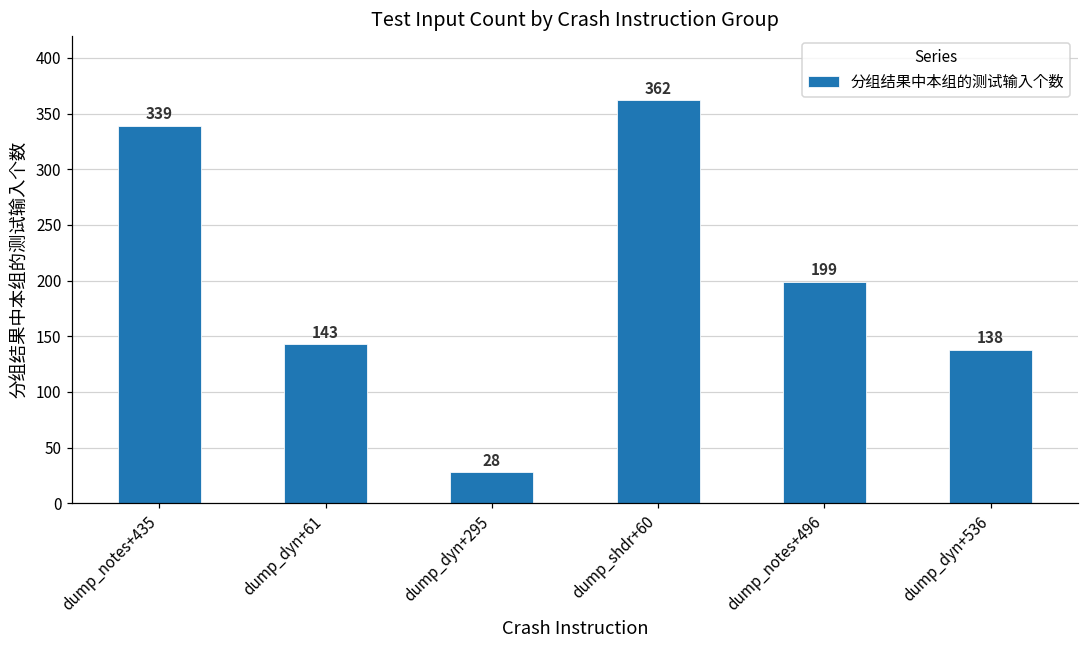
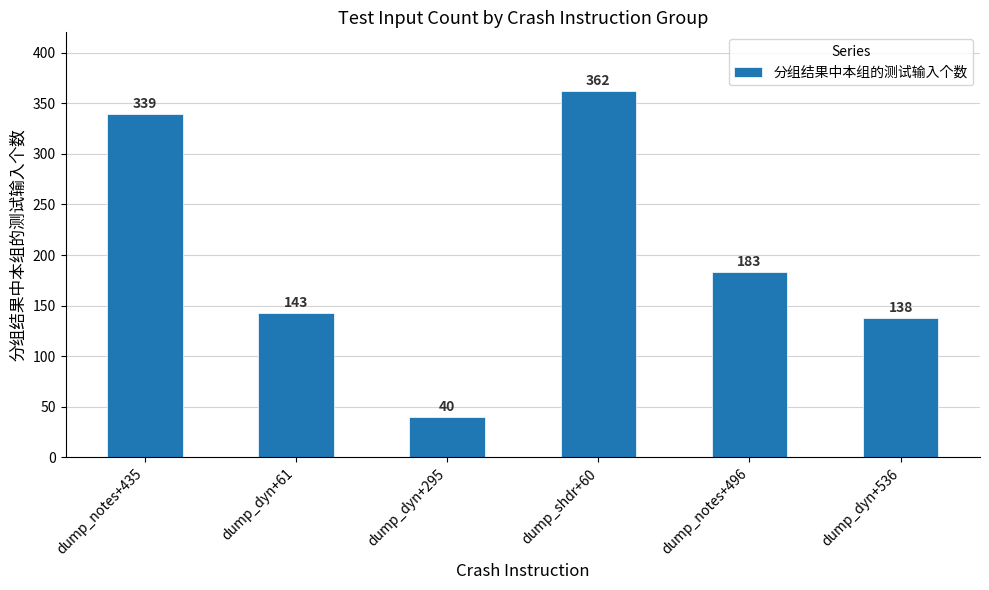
dump_dyn+295: 28 -> 40
dump_notes+496: 199 -> 183
